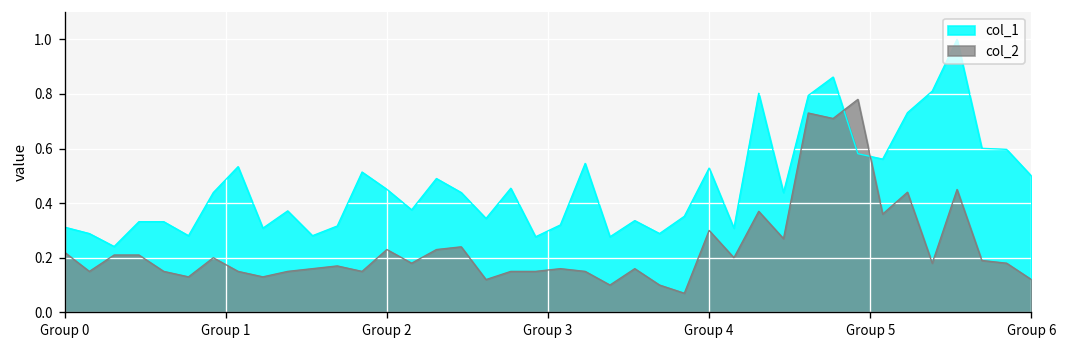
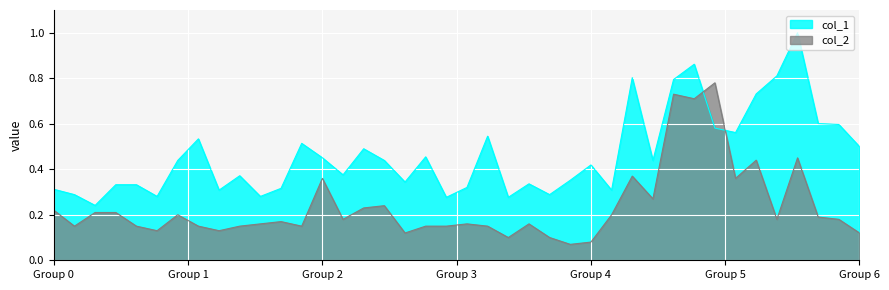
col_2, Group 2: 0.23 -> 0.36
col_1, Group 4: 0.53 -> 0.42
col_2, Group 4: 0.30 -> 0.08
